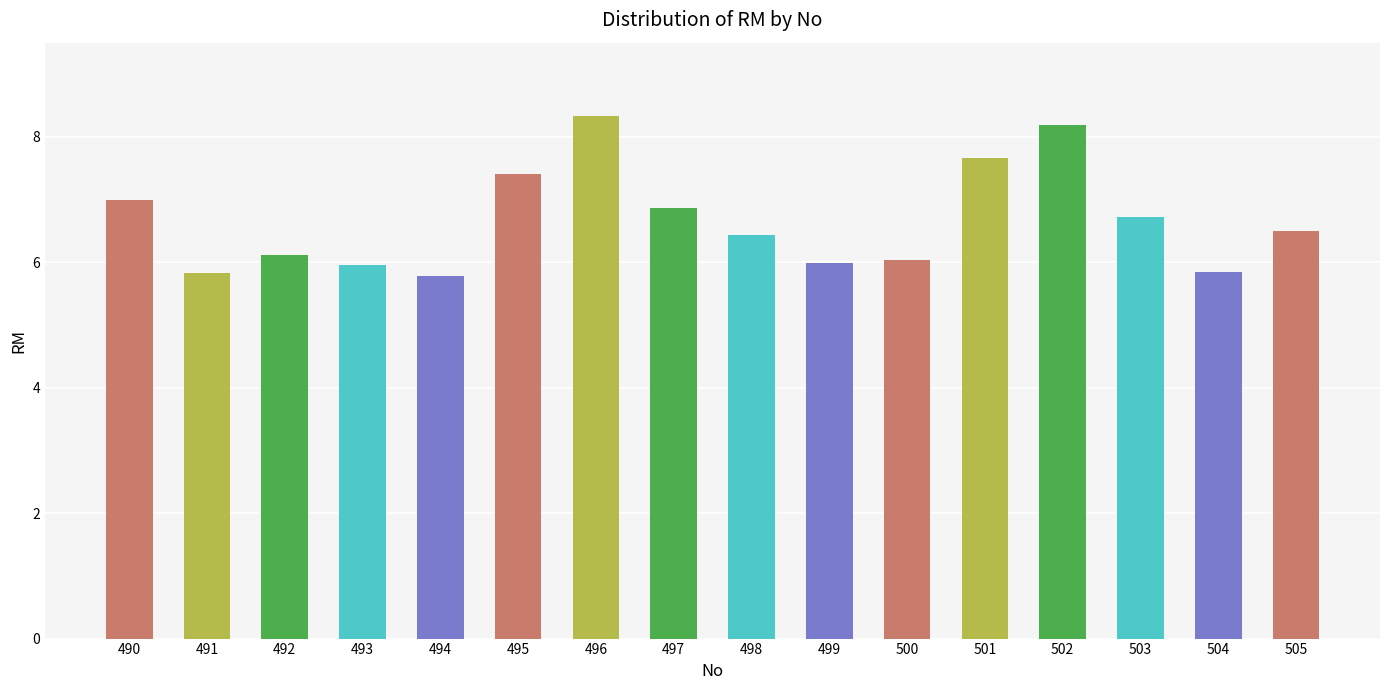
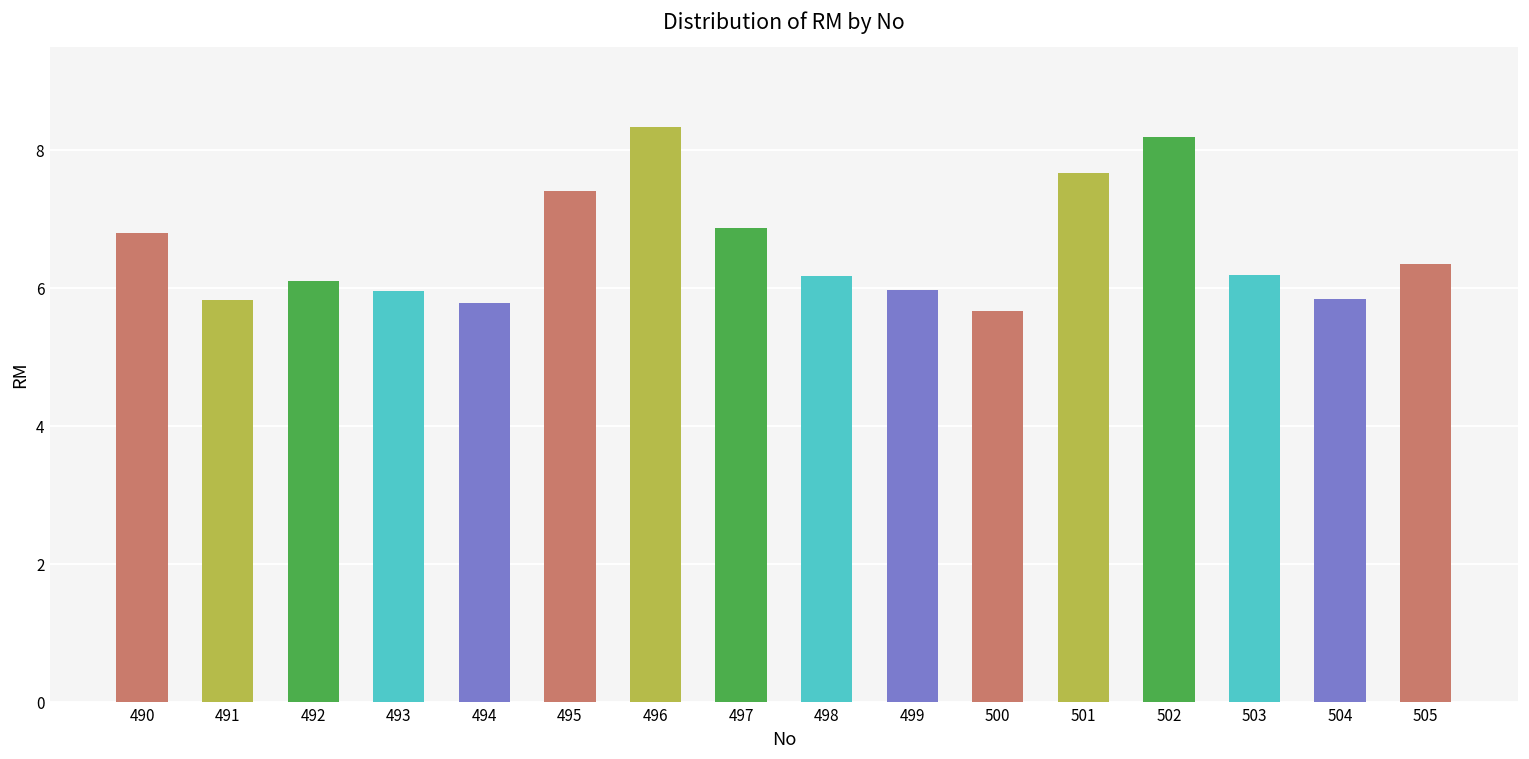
490: 7.0 -> 6.8
498: 6.4 -> 6.2
500: 6.0 -> 5.7
503: 6.7 -> 6.2
505: 6.5 -> 6.4
